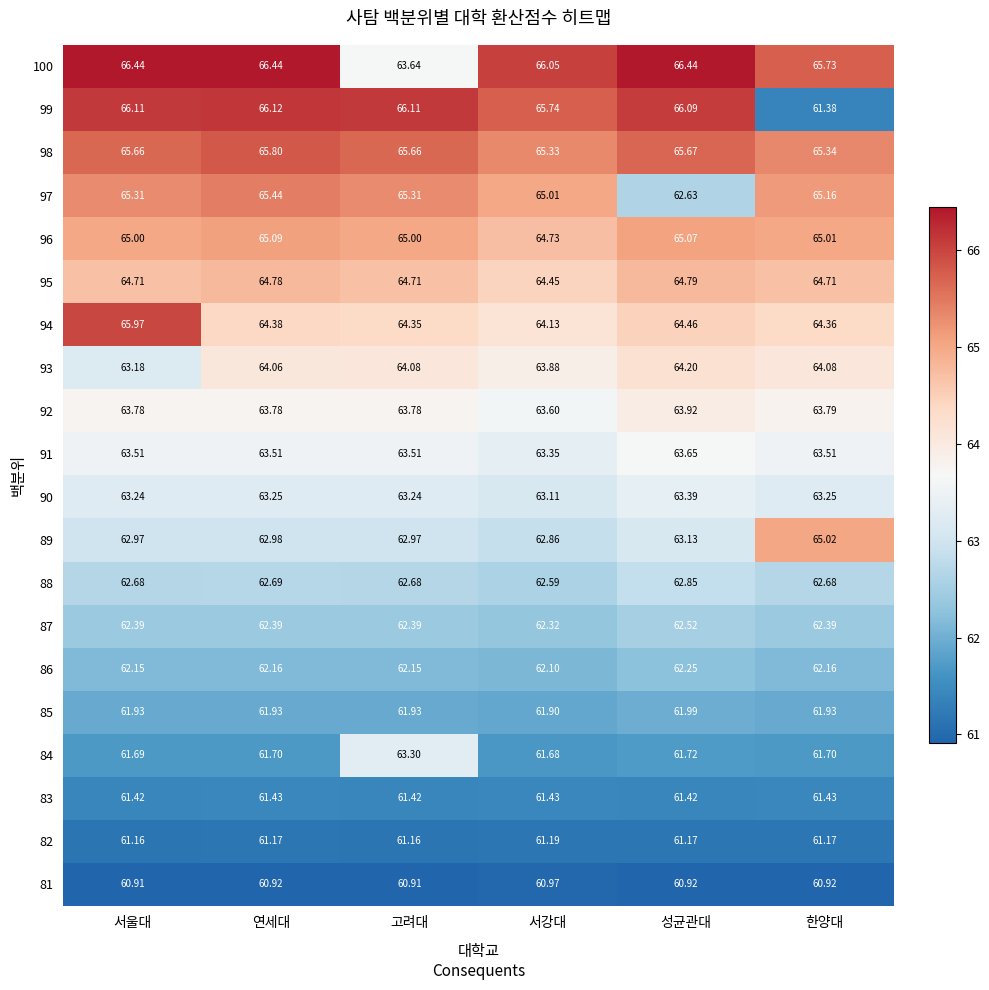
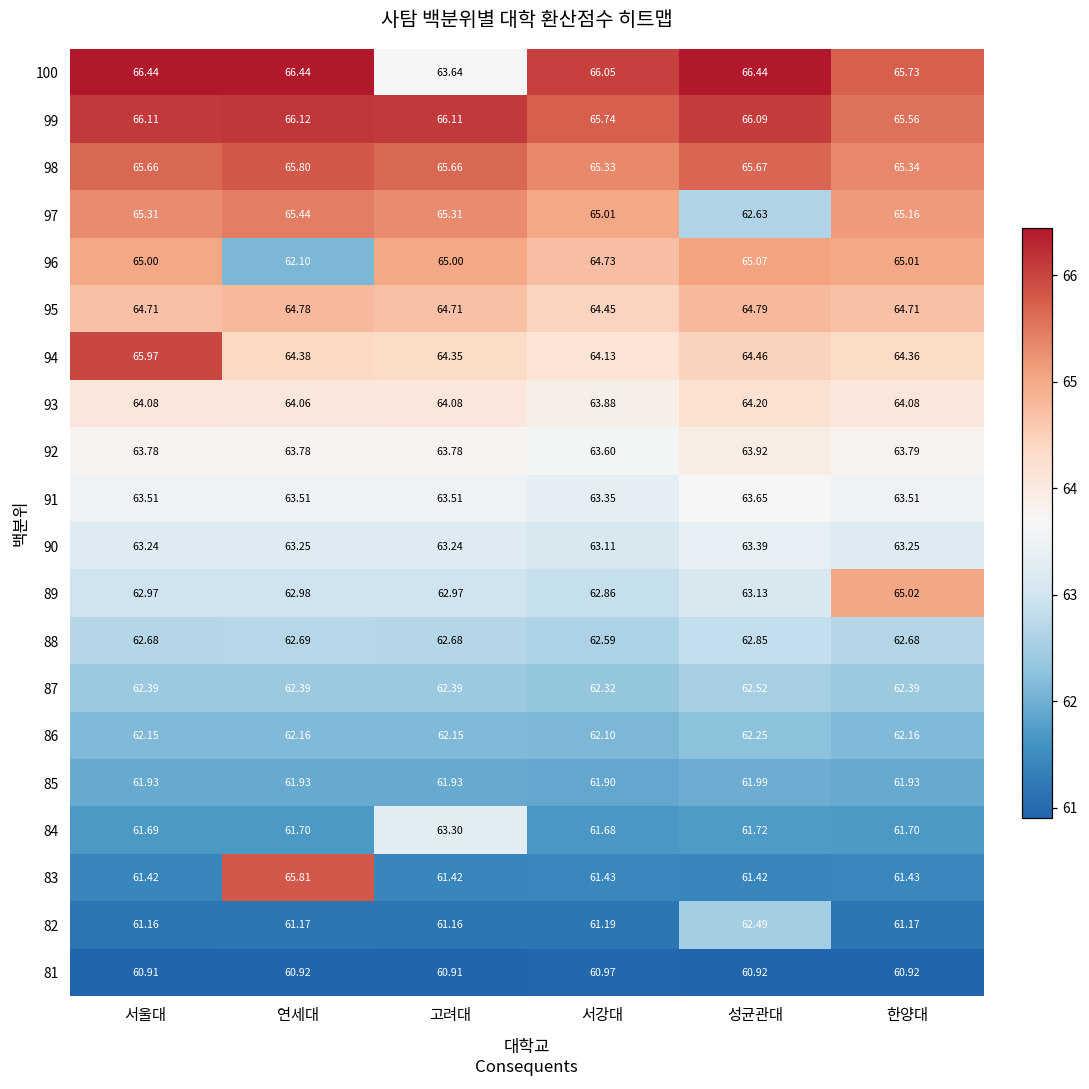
99, 한양대: 61.38 -> 65.56
96, 연세대: 65.09 -> 62.10
93, 서울대: 63.18 -> 64.08
83, 연세대: 61.43 -> 65.81
82, 성균관대: 61.17 -> 62.49
